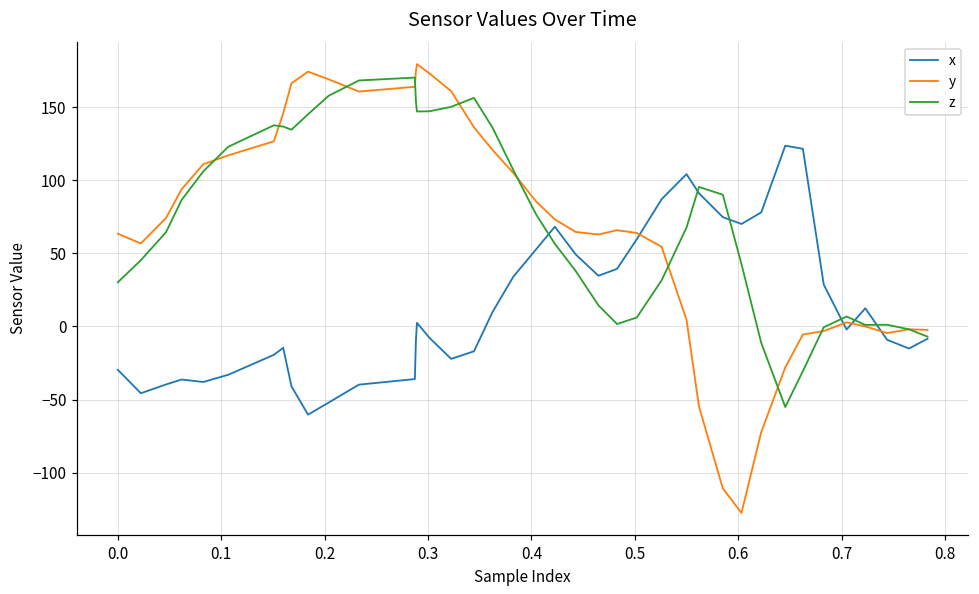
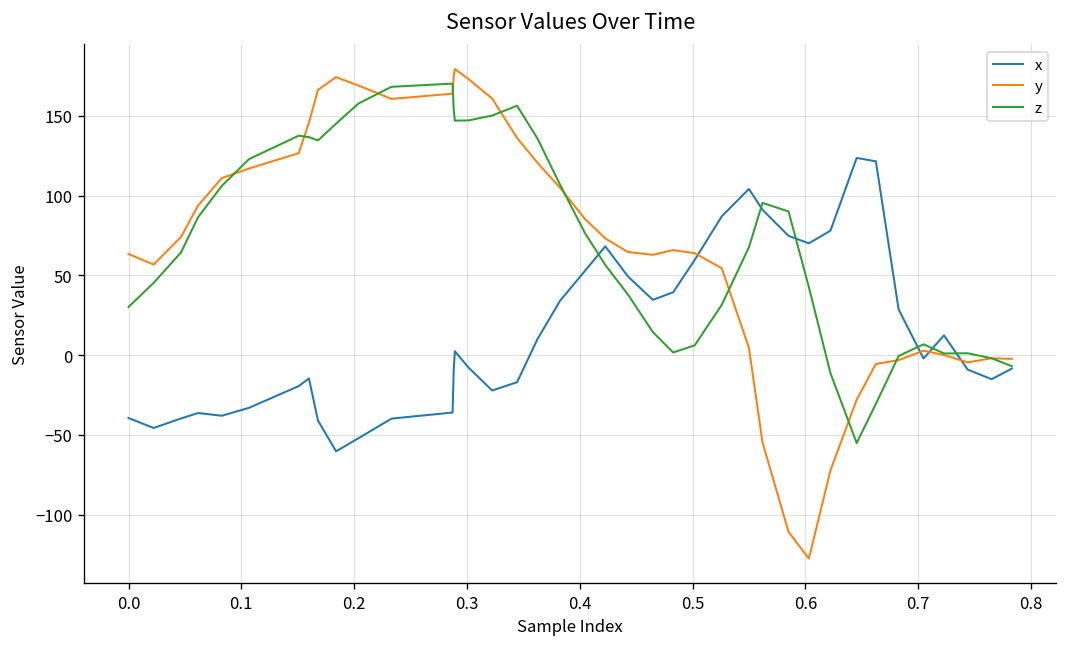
x, 0.0: -30 -> -39
